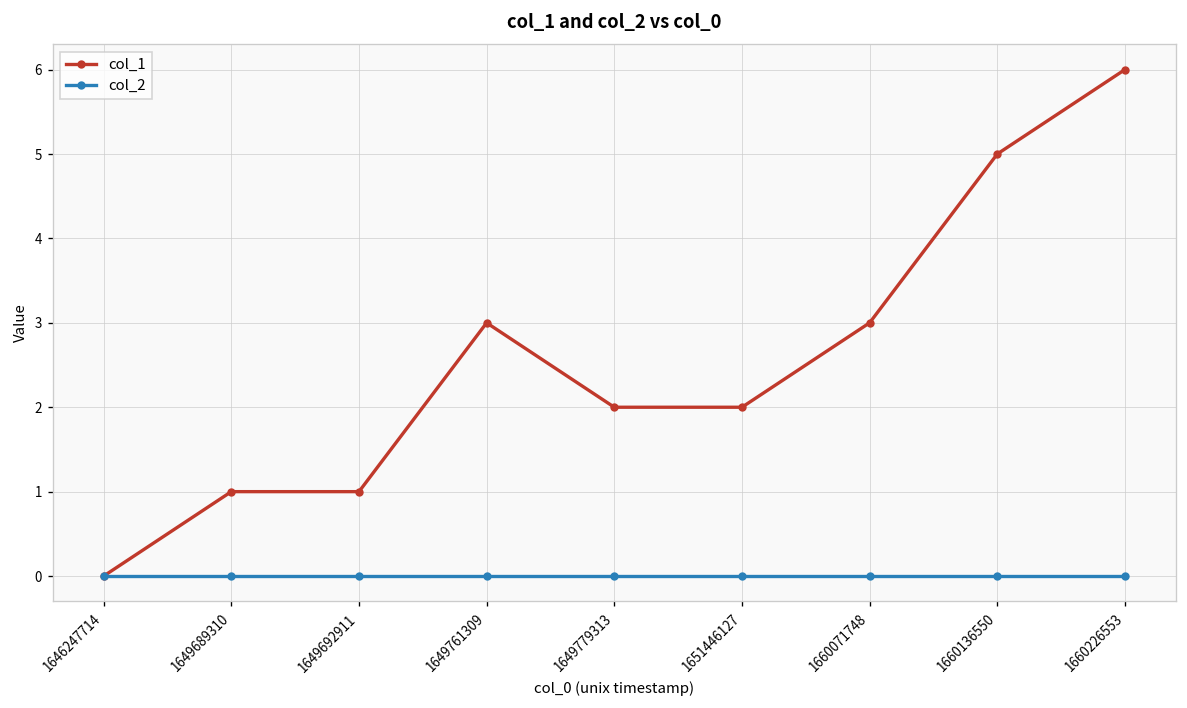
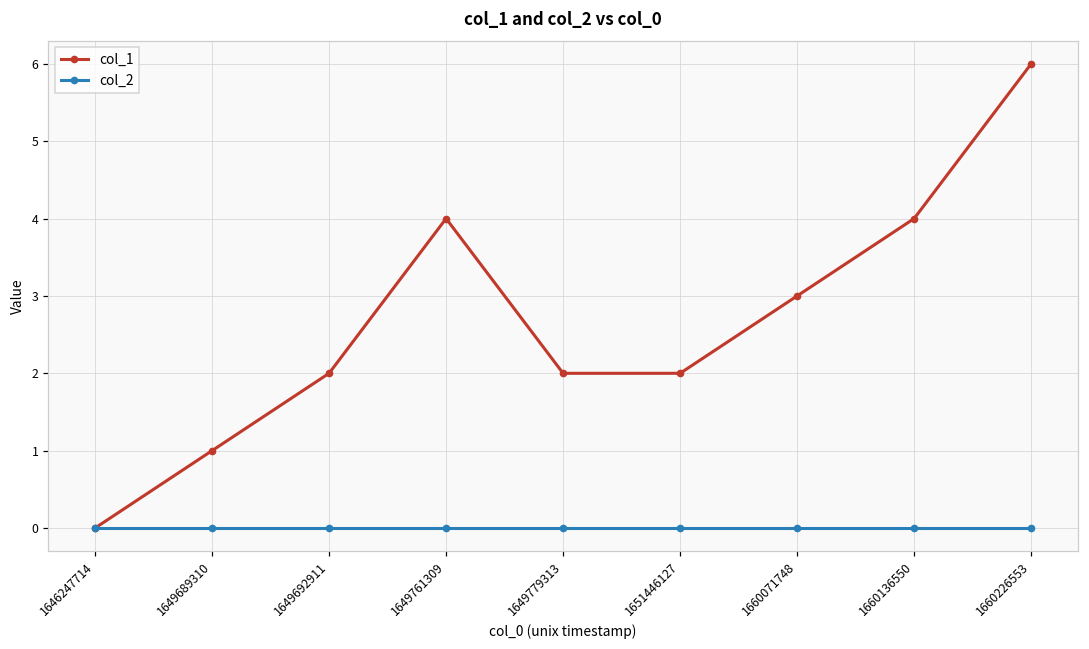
col_1, 1649692911: 1 -> 2
col_1, 1649761309: 3 -> 4
col_1, 1660136550: 5 -> 4
